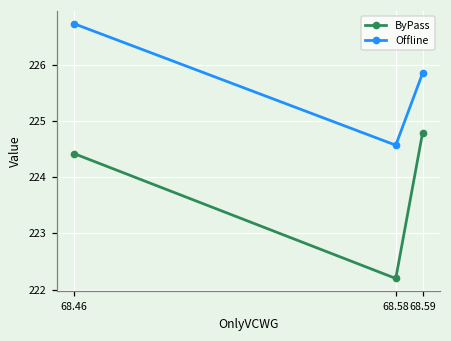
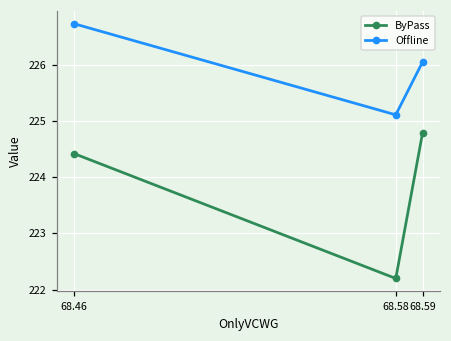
Offline, 68.58: 224.6 -> 225.1
Offline, 68.59: 225.9 -> 226.1
